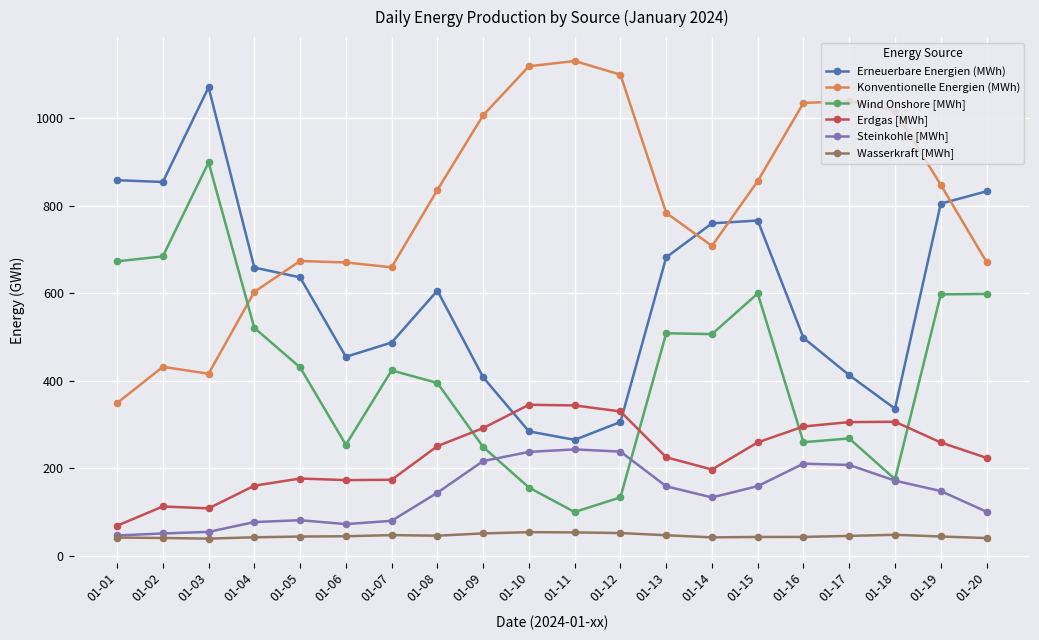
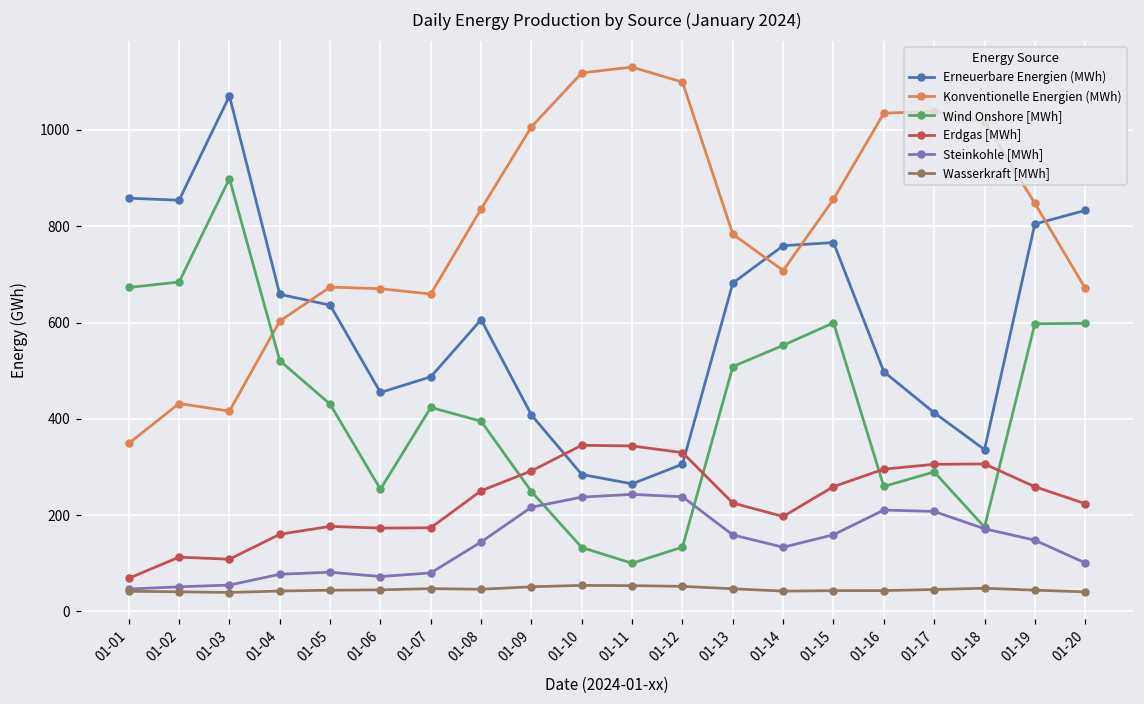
Wind Onshore [MWh], 01-10: 160 -> 130
Wind Onshore [MWh], 01-14: 510 -> 550
Wind Onshore [MWh], 01-17: 270 -> 290
